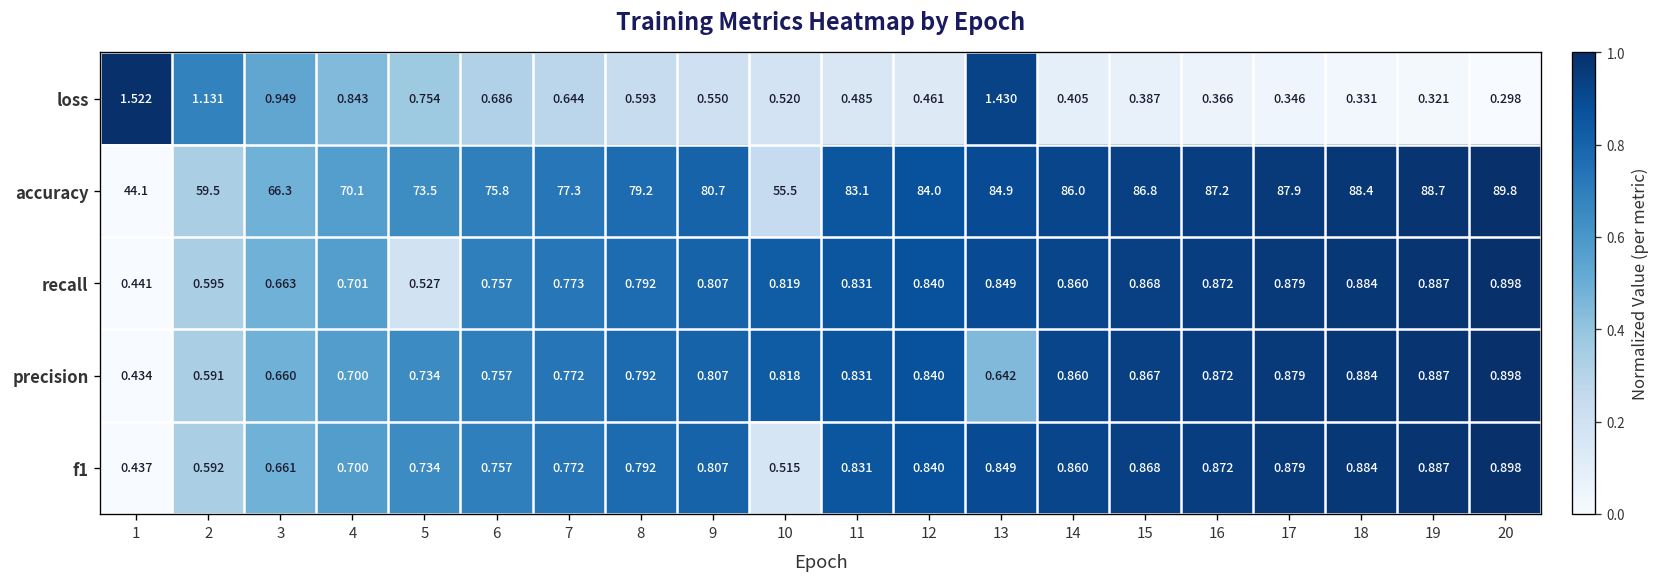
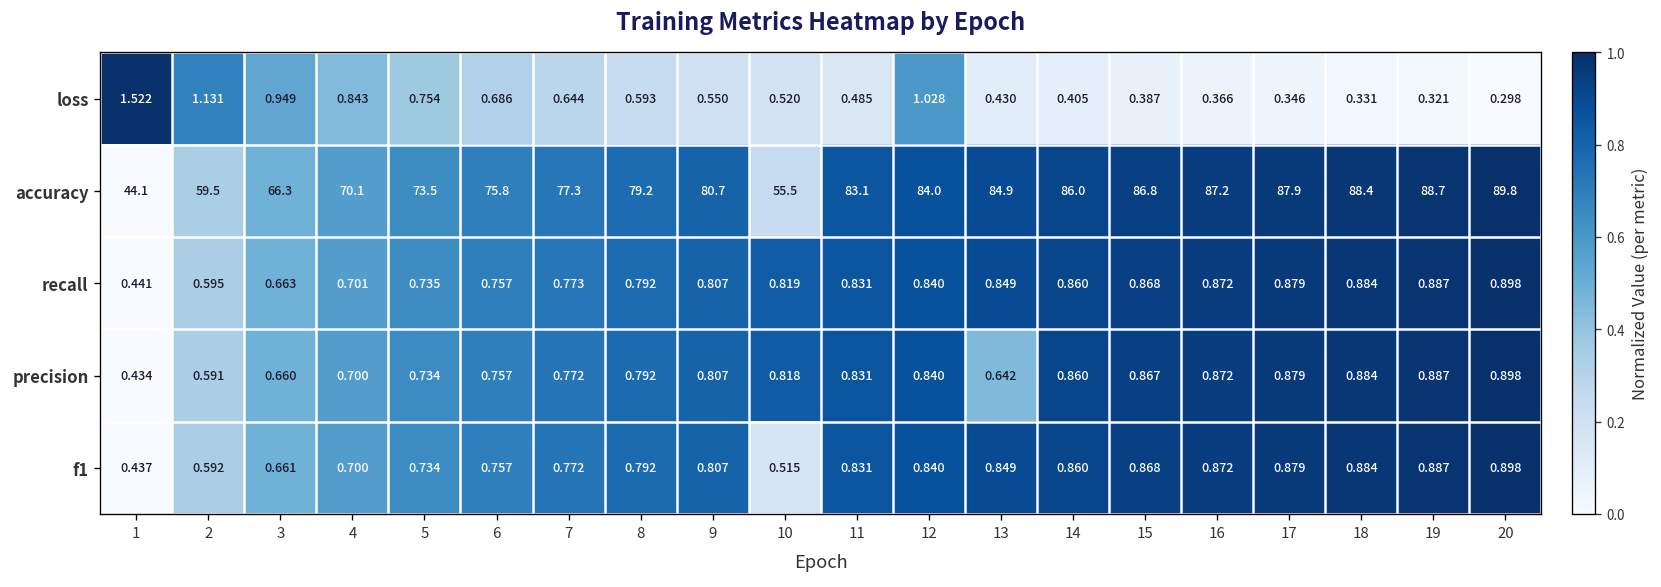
loss, 12: 0.461 -> 1.028
loss, 13: 1.430 -> 0.430
recall, 5: 0.527 -> 0.735
